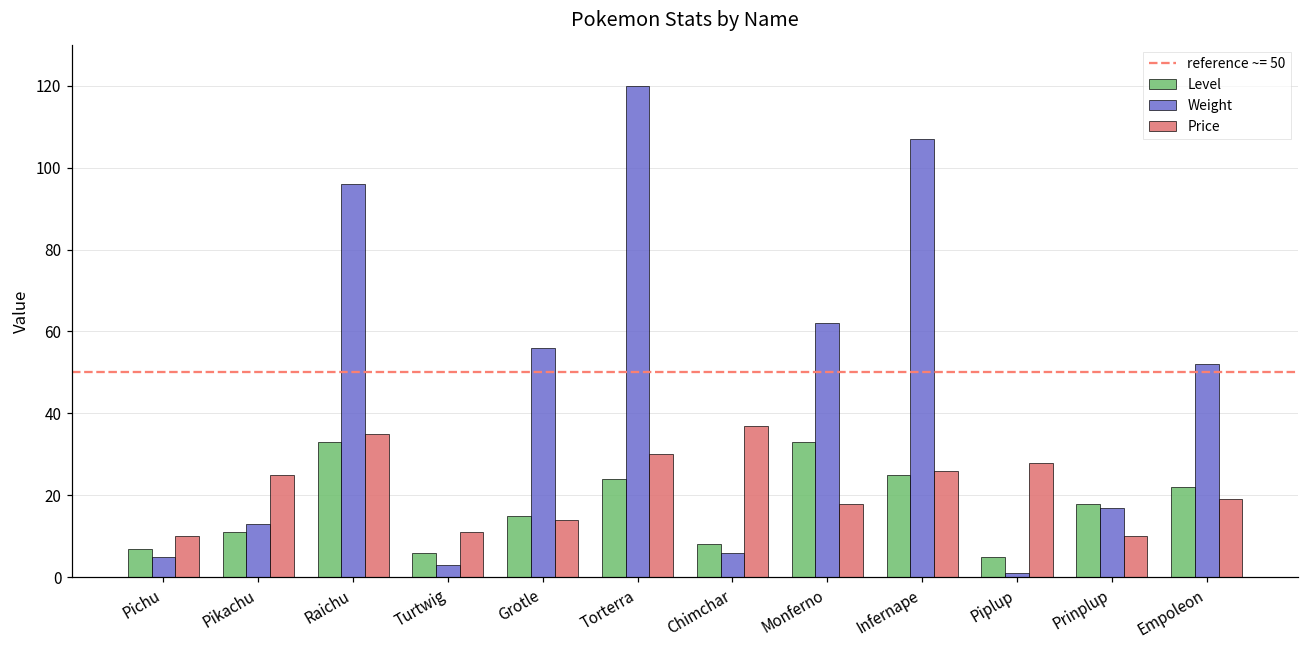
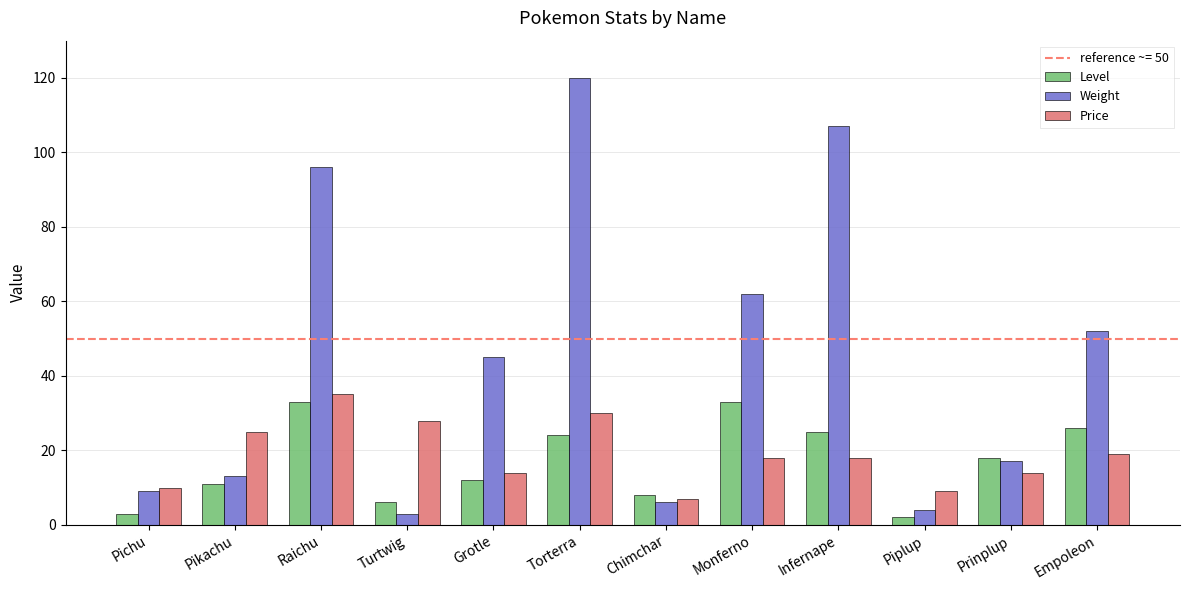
Level, Pichu: 7 -> 3
Weight, Pichu: 5 -> 9
Price, Turtwig: 11 -> 28
Level, Grotle: 15 -> 12
Weight, Grotle: 56 -> 45
Price, Chimchar: 37 -> 7
Price, Infernape: 26 -> 18
Level, Piplup: 5 -> 2
Weight, Piplup: 1 -> 4
Price, Piplup: 28 -> 9
Price, Prinplup: 10 -> 14
Level, Empoleon: 22 -> 26
